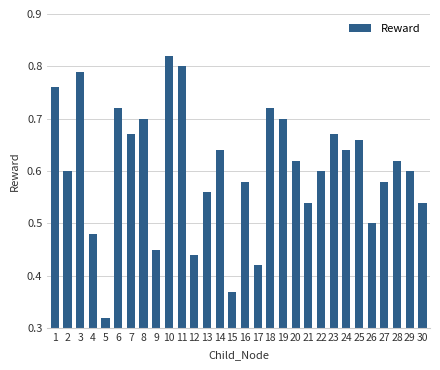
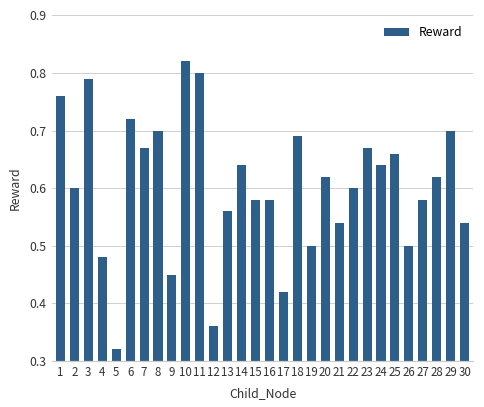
12: 0.44 -> 0.36
15: 0.37 -> 0.58
18: 0.72 -> 0.69
19: 0.7 -> 0.5
29: 0.6 -> 0.7
